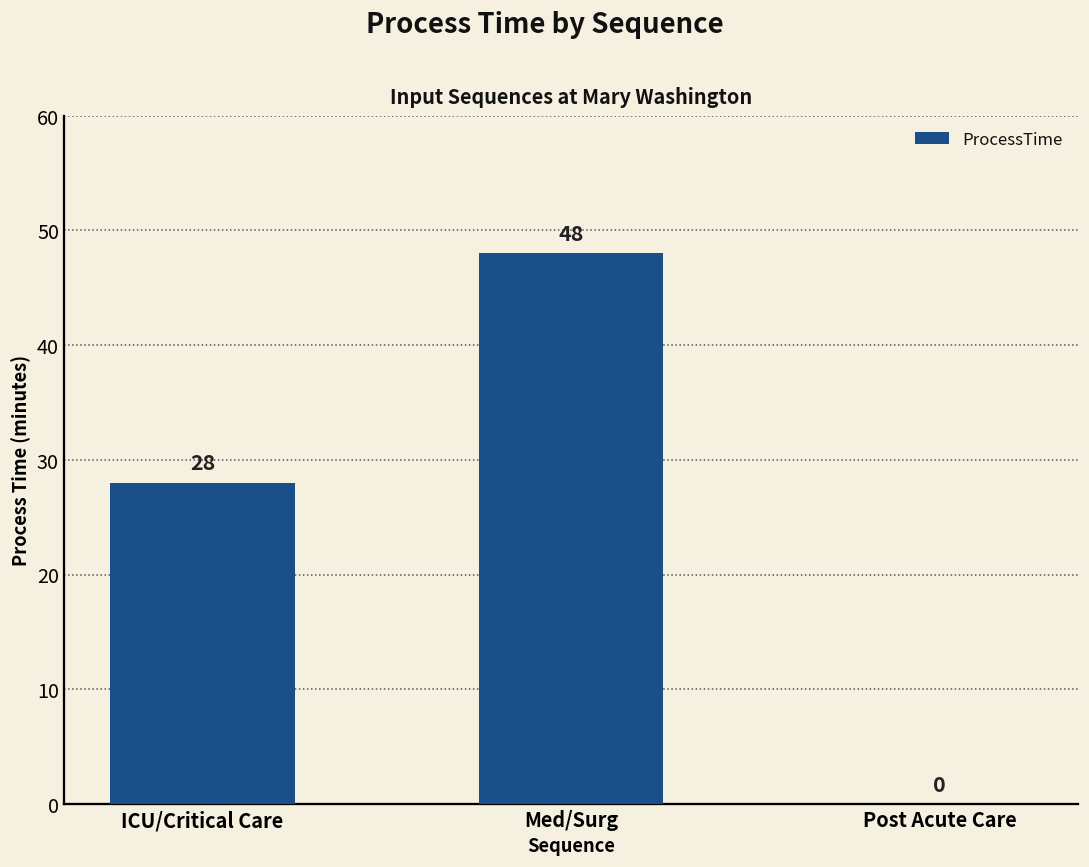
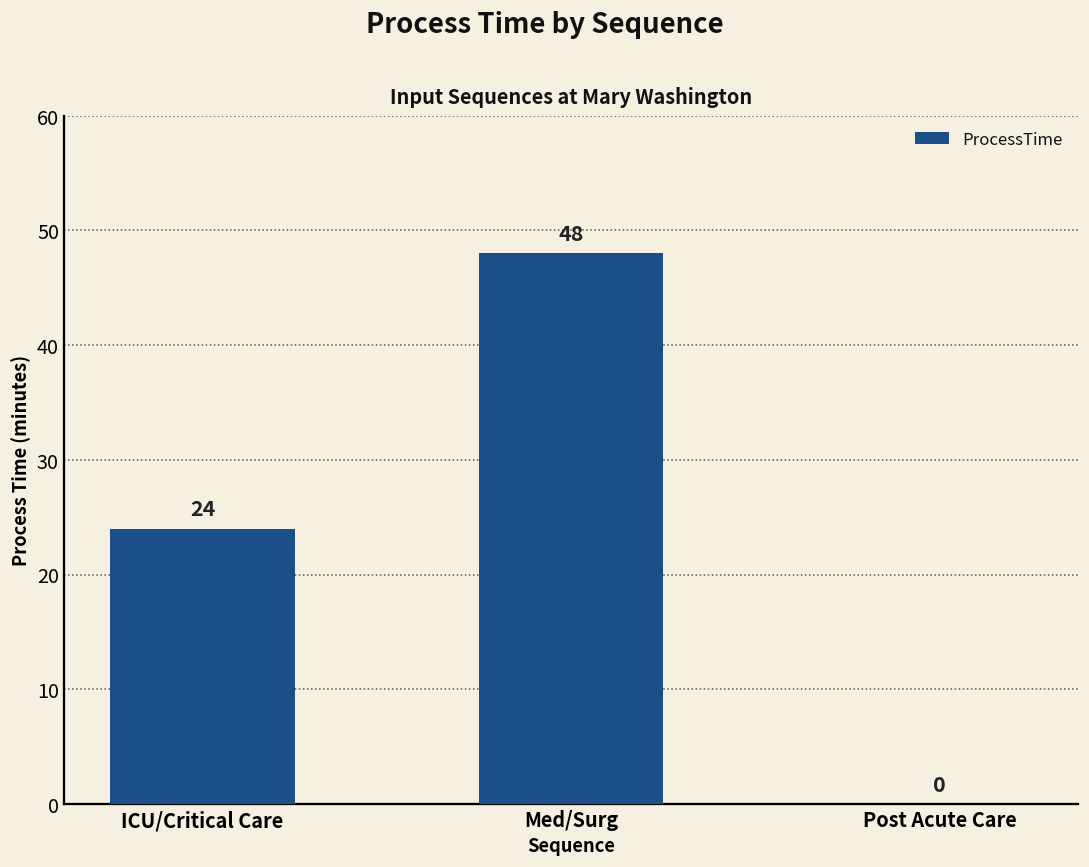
ICU/Critical Care: 28 -> 24
